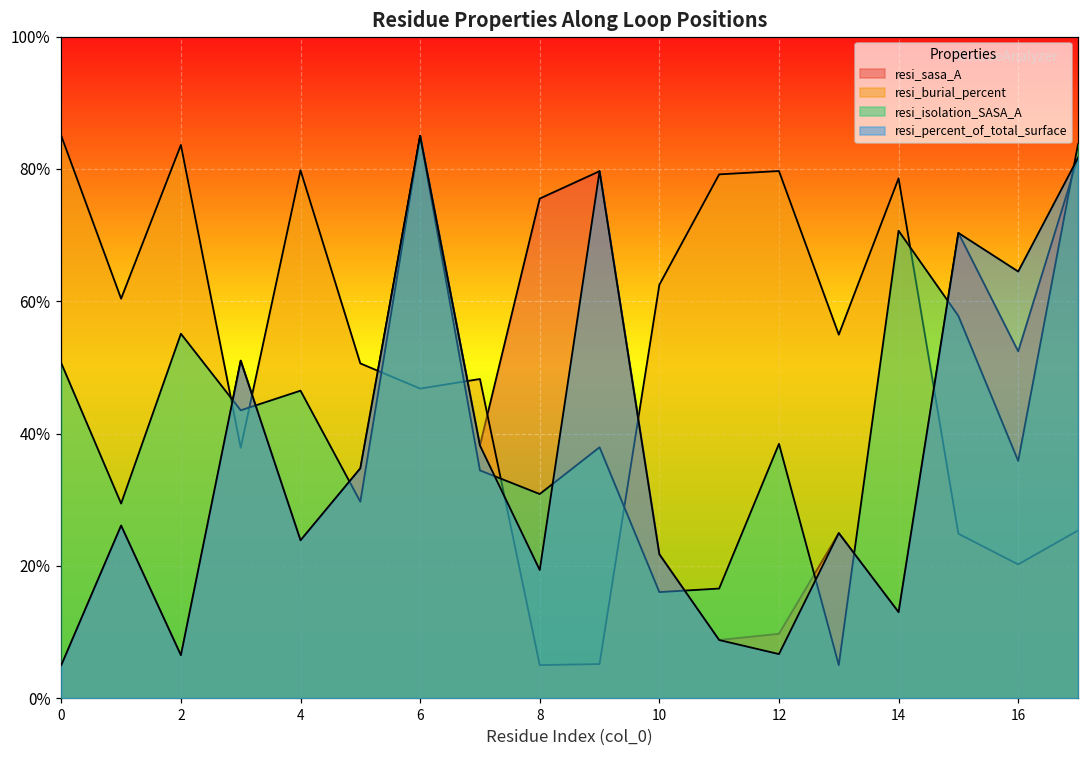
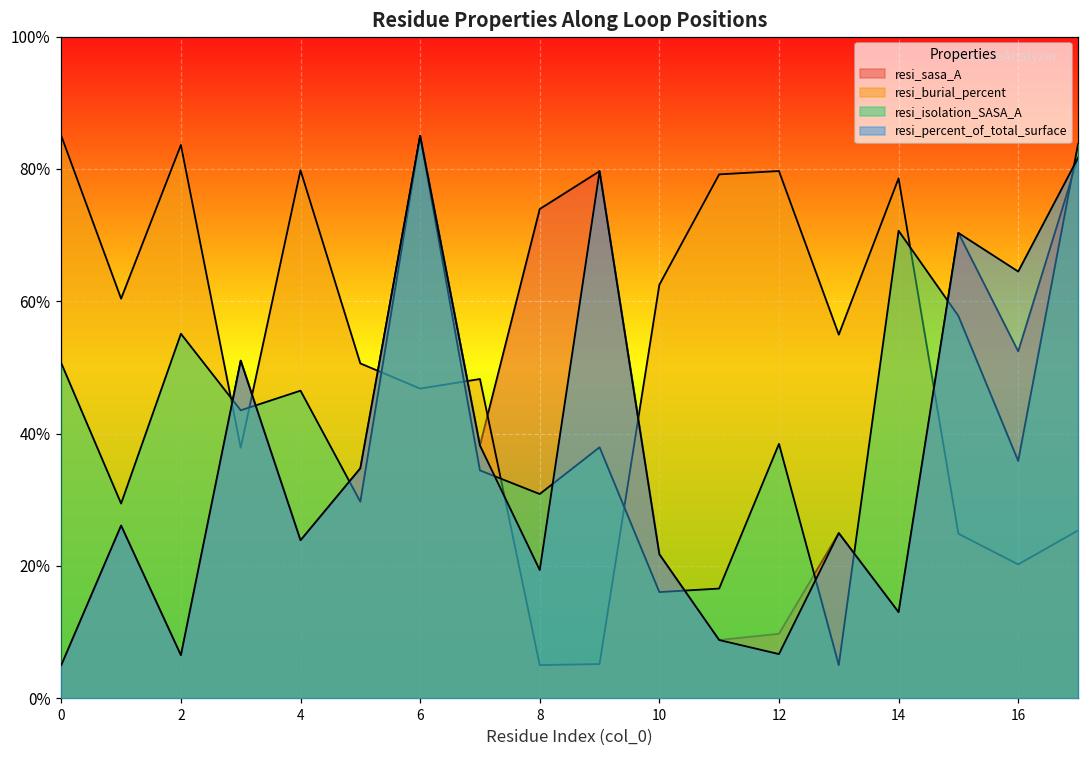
resi_sasa_A, 8: 76% -> 74%
